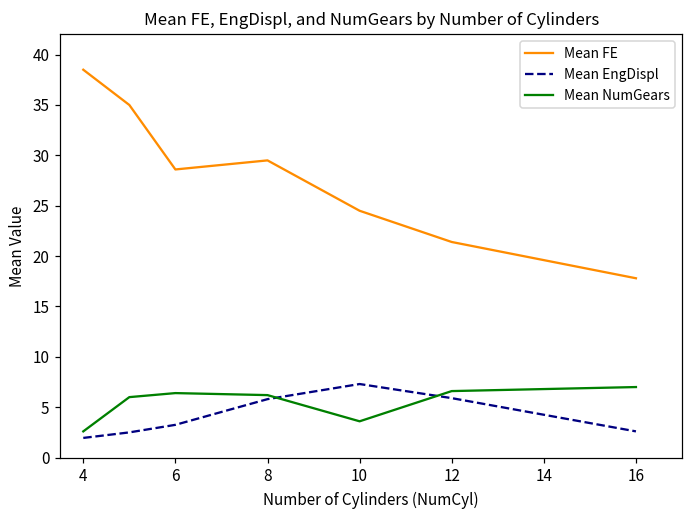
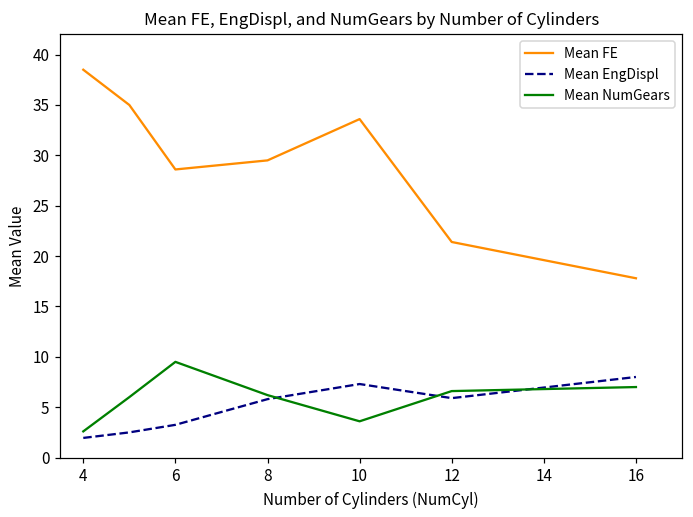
Mean NumGears, 6: 6 -> 10
Mean FE, 10: 25 -> 34
Mean EngDispl, 16: 3 -> 8
